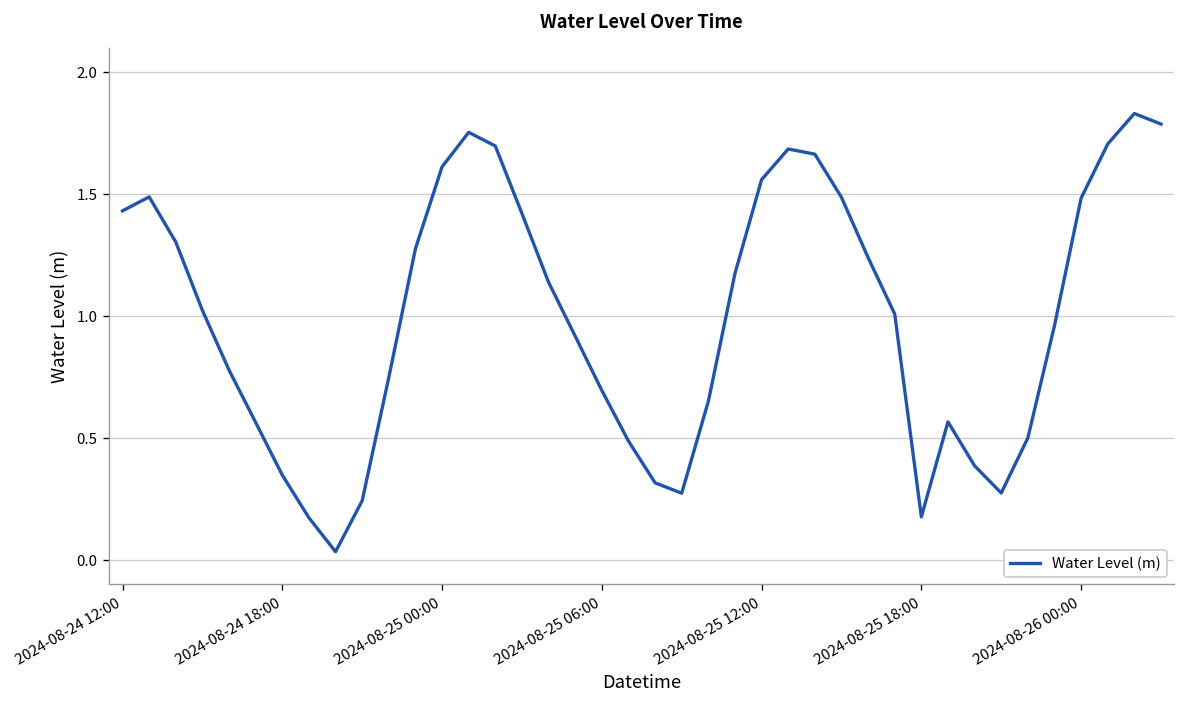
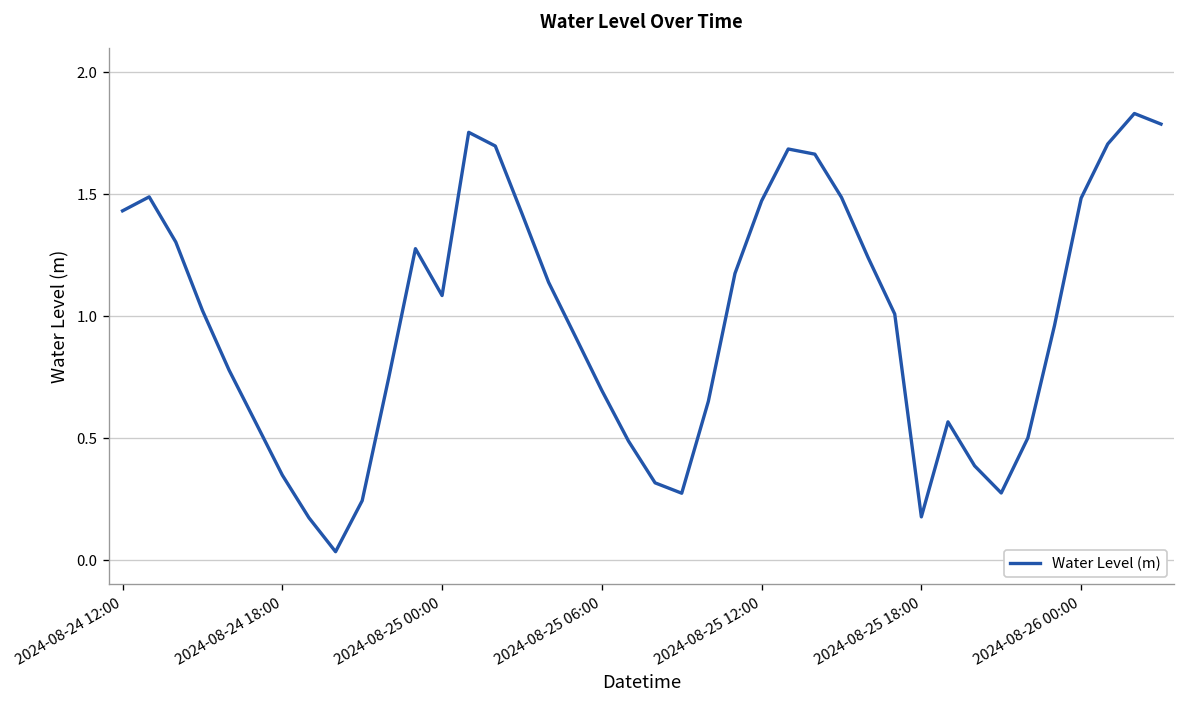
2024-08-25 00:00: 1.61 -> 1.08
2024-08-25 12:00: 1.56 -> 1.47
